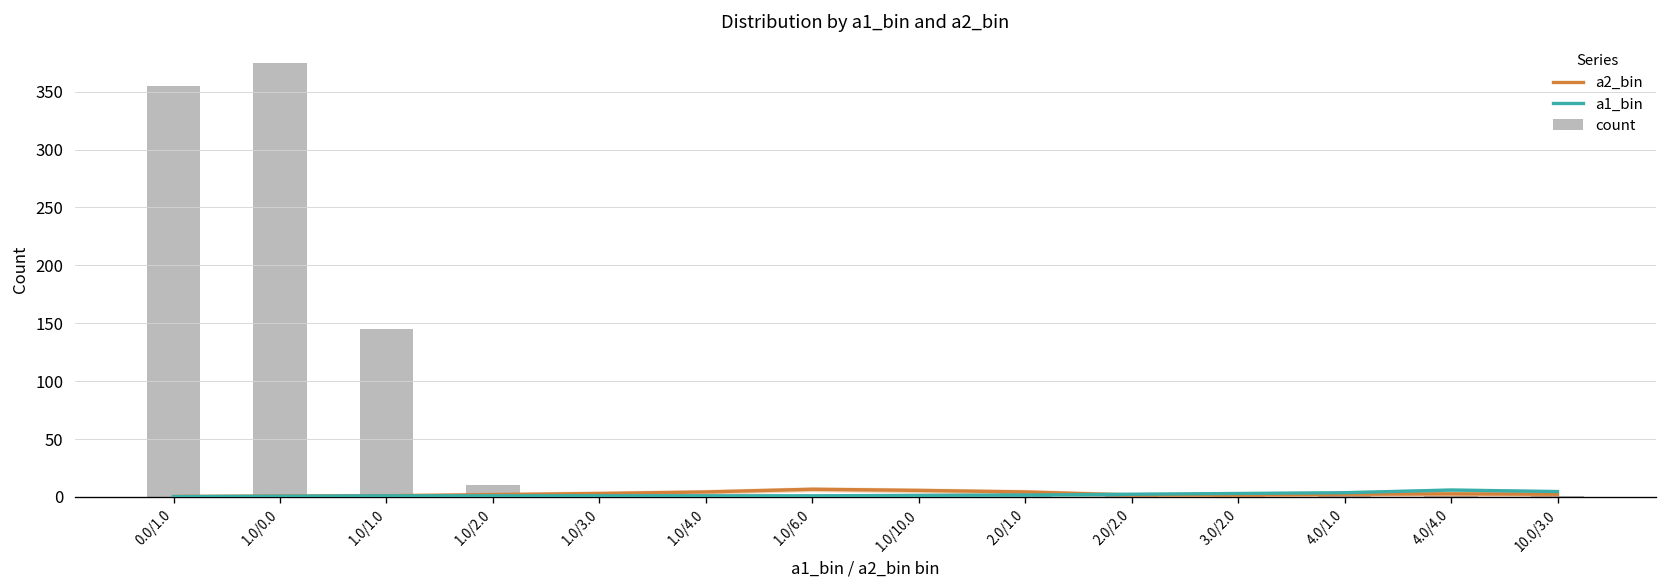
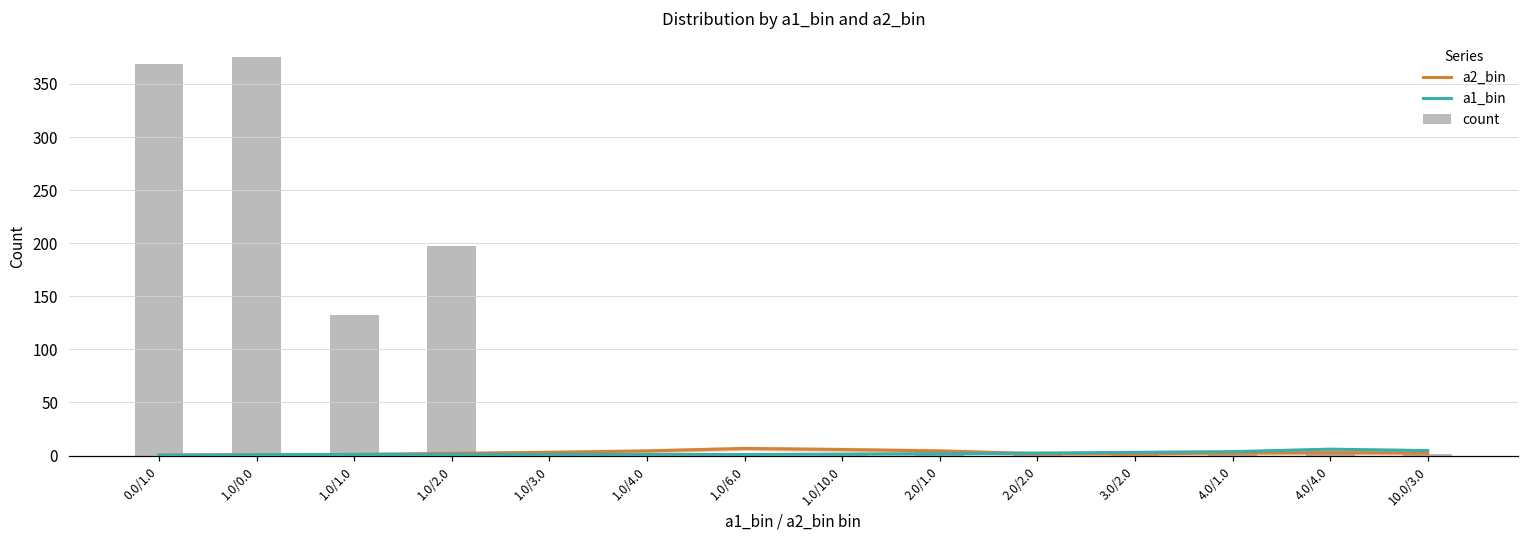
count, 0.0/1.0: 360 -> 370
count, 1.0/1.0: 150 -> 130
count, 1.0/2.0: 10 -> 200
